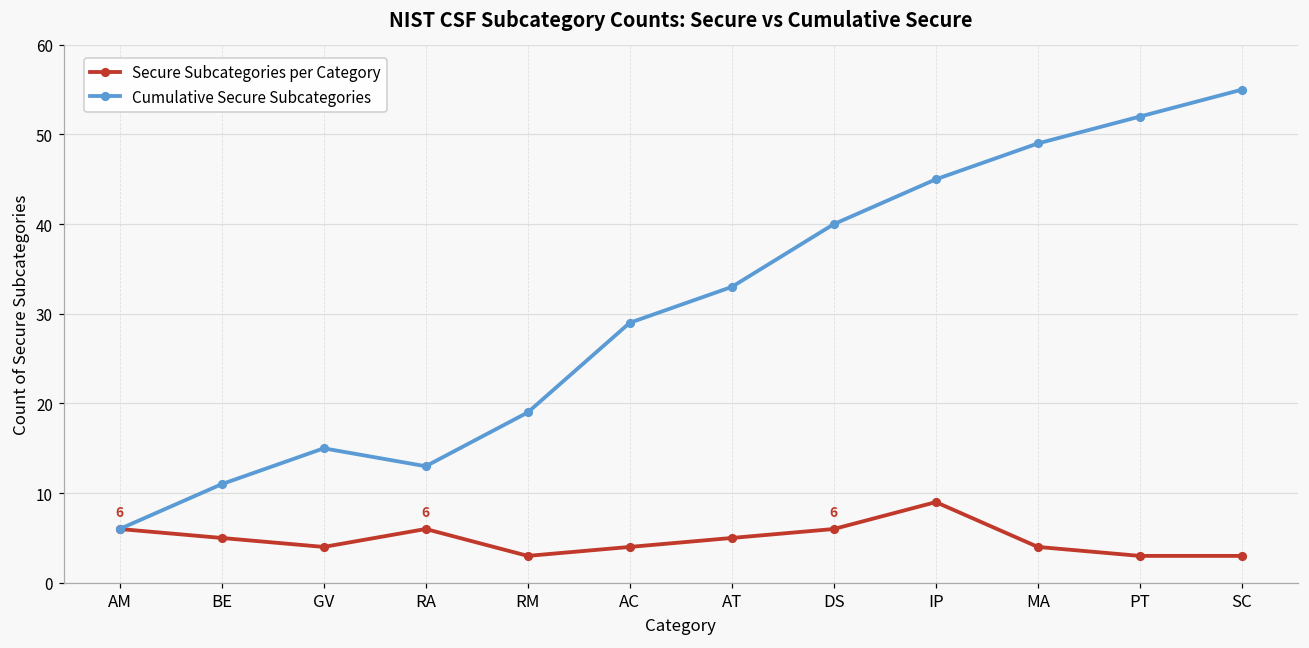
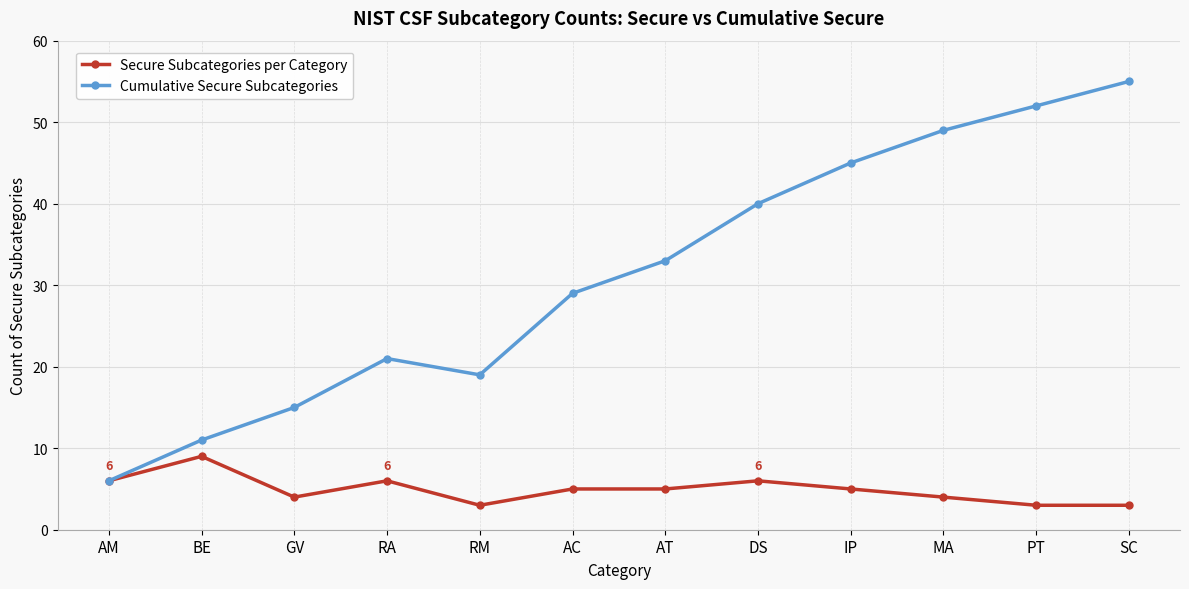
Secure Subcategories per Category, BE: 5 -> 9
Cumulative Secure Subcategories, RA: 13 -> 21
Secure Subcategories per Category, AC: 4 -> 5
Secure Subcategories per Category, IP: 9 -> 5
